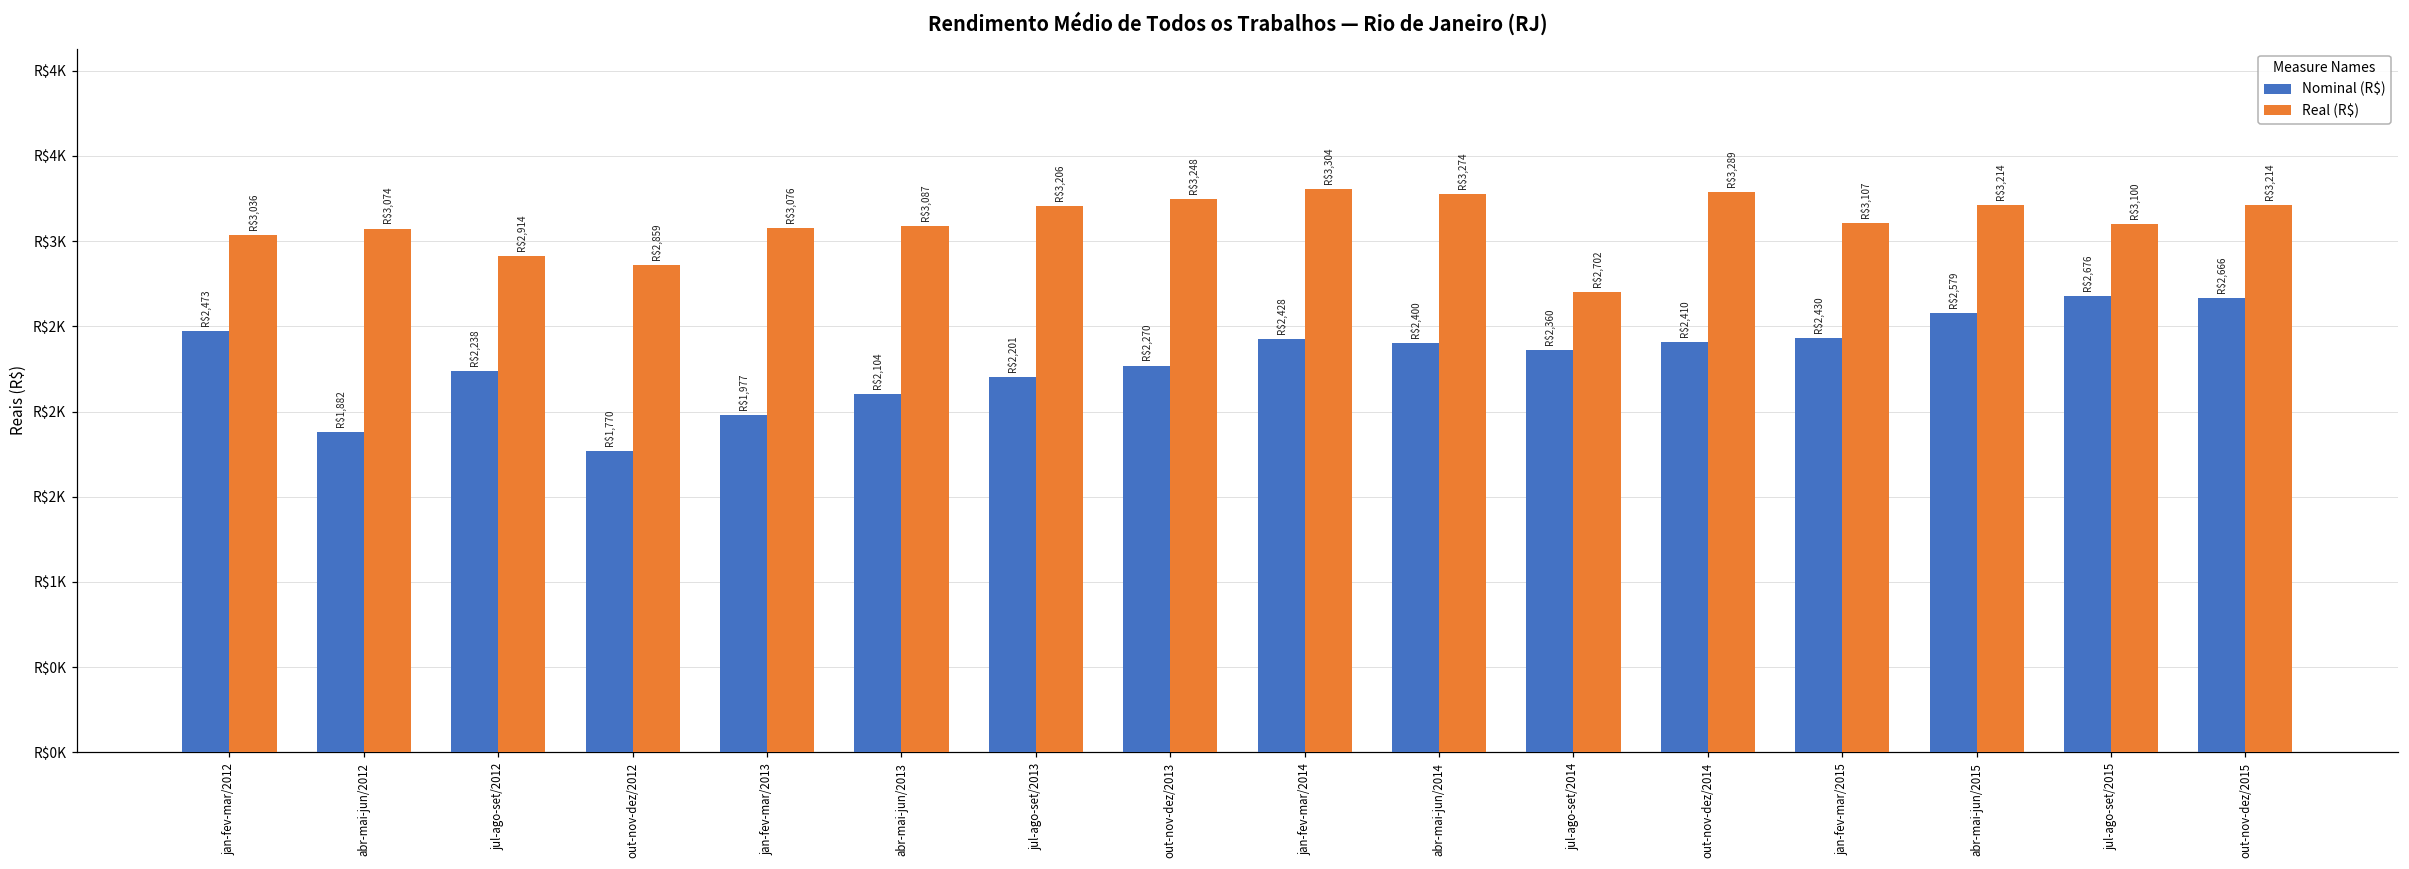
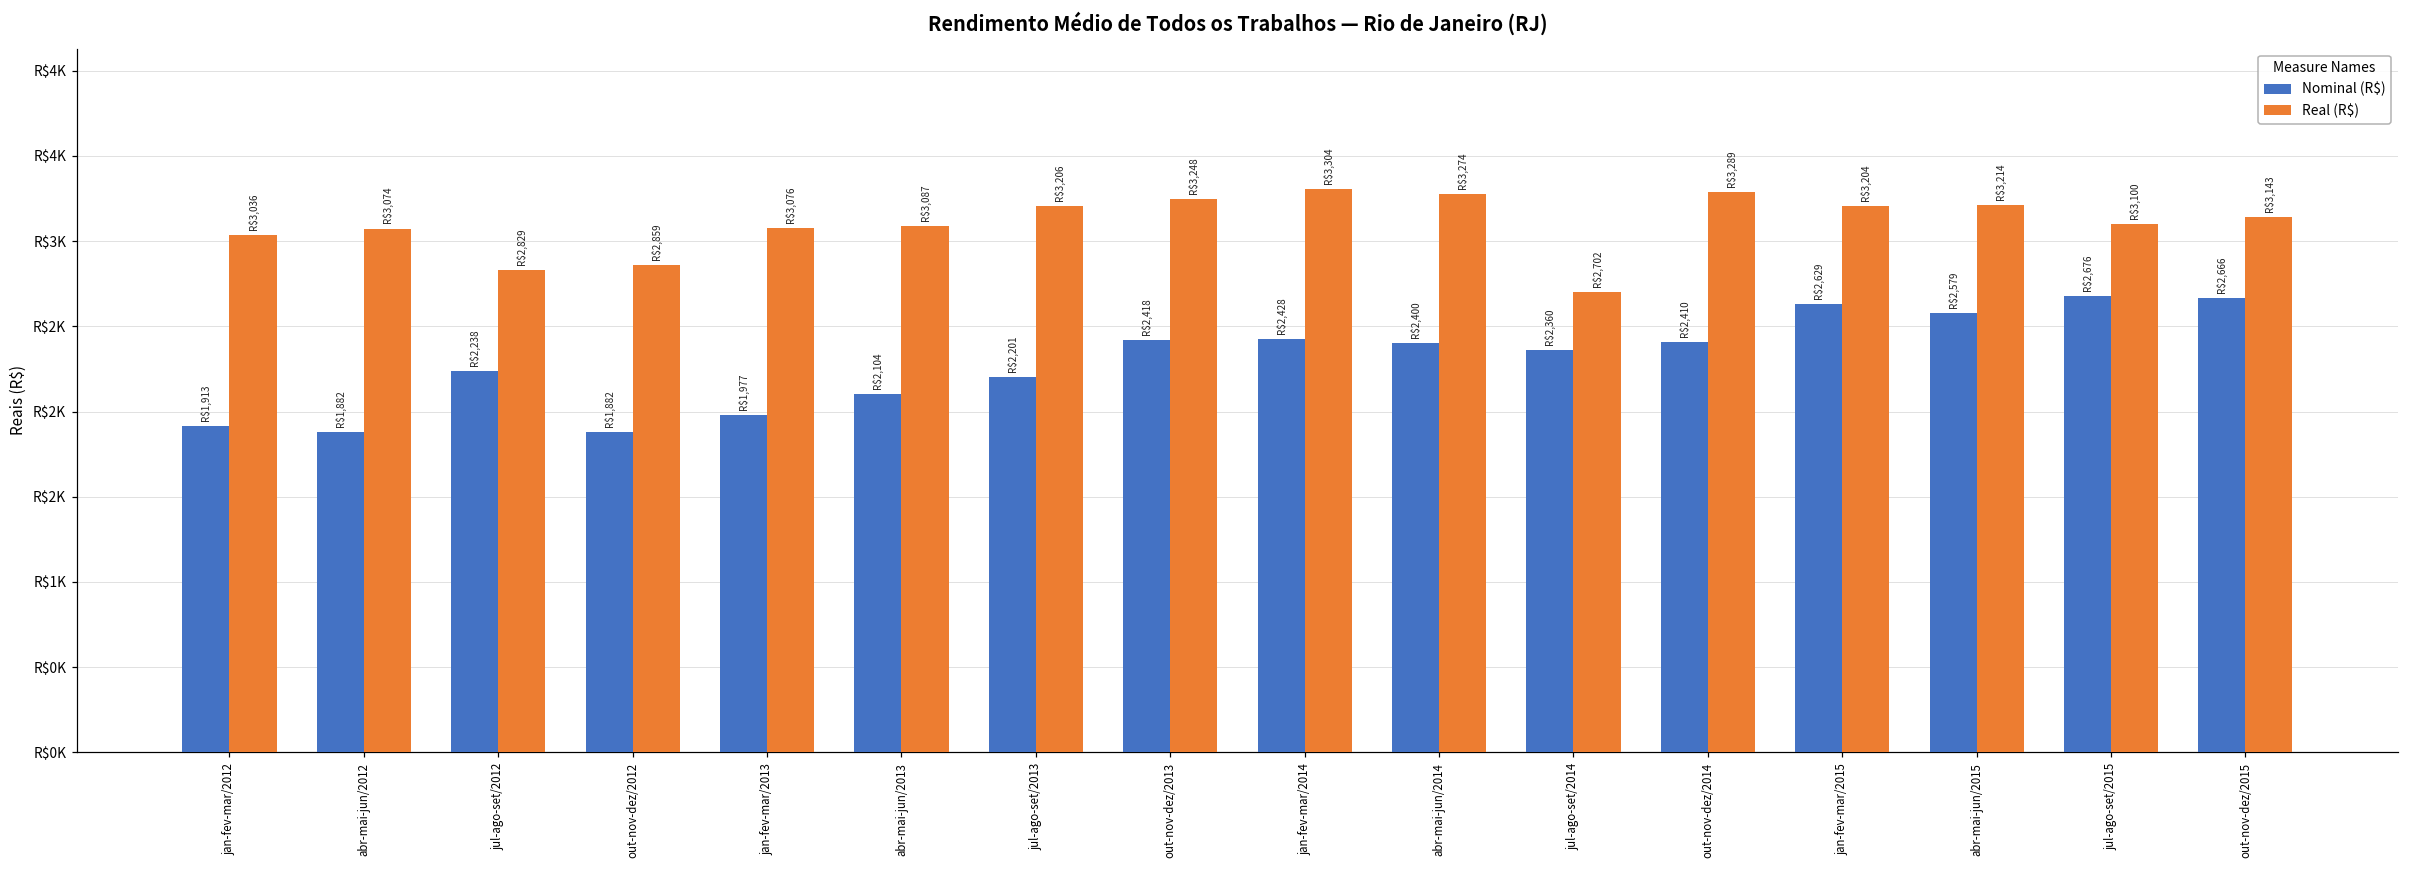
Nominal (R$), jan-fev-mar/2012: $2,473 -> $1,913
Real (R$), jul-ago-set/2012: $2,914 -> $2,829
Nominal (R$), out-nov-dez/2012: $1,770 -> $1,882
Nominal (R$), out-nov-dez/2013: $2,270 -> $2,418
Nominal (R$), jan-fev-mar/2015: $2,430 -> $2,629
Real (R$), jan-fev-mar/2015: $3,107 -> $3,204
Real (R$), out-nov-dez/2015: $3,214 -> $3,143
